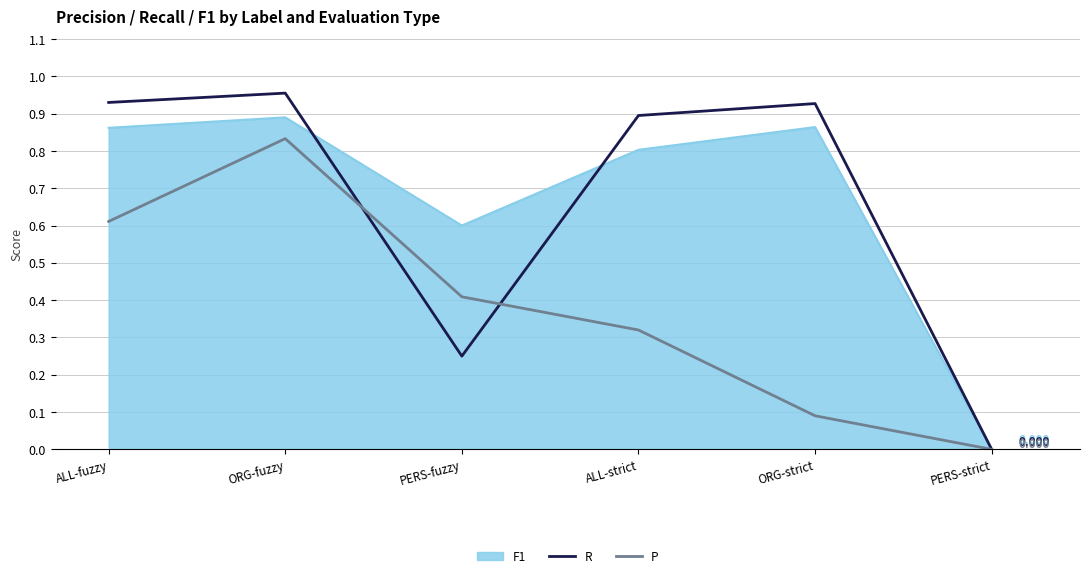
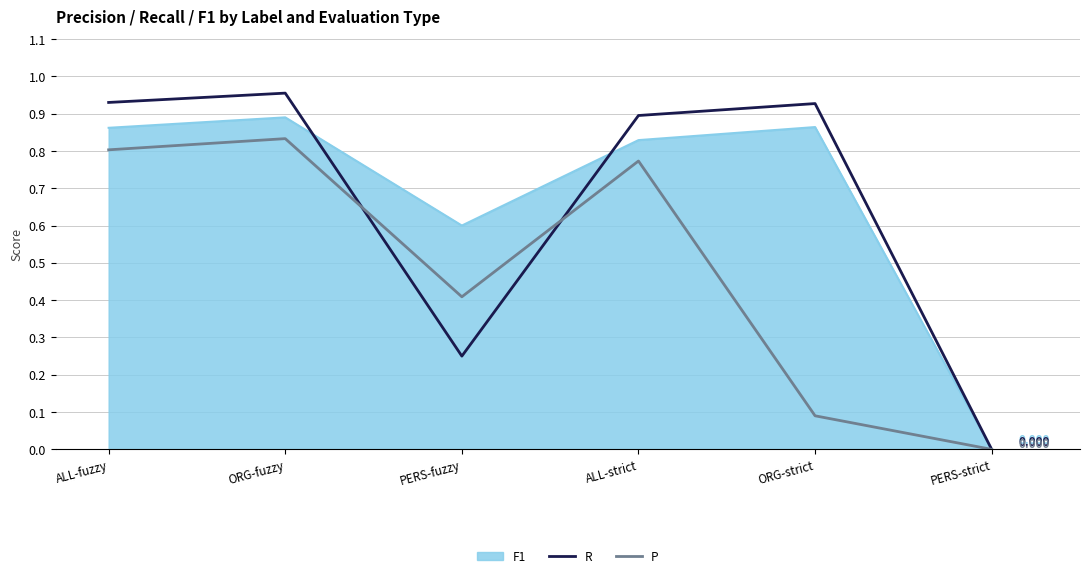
P, ALL-fuzzy: 0.61 -> 0.80
F1, ALL-strict: 0.80 -> 0.83
P, ALL-strict: 0.32 -> 0.77
